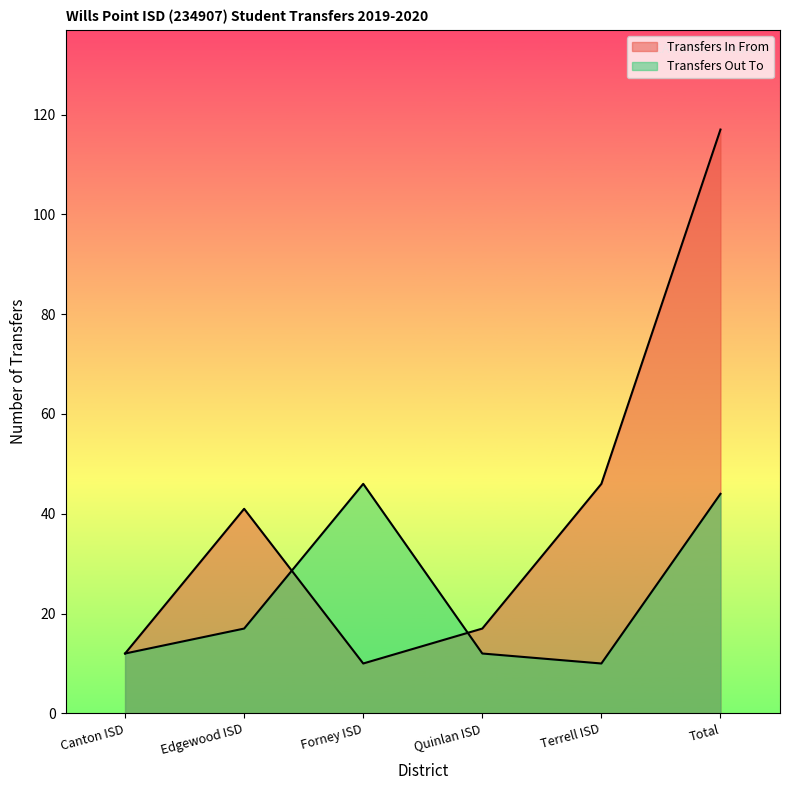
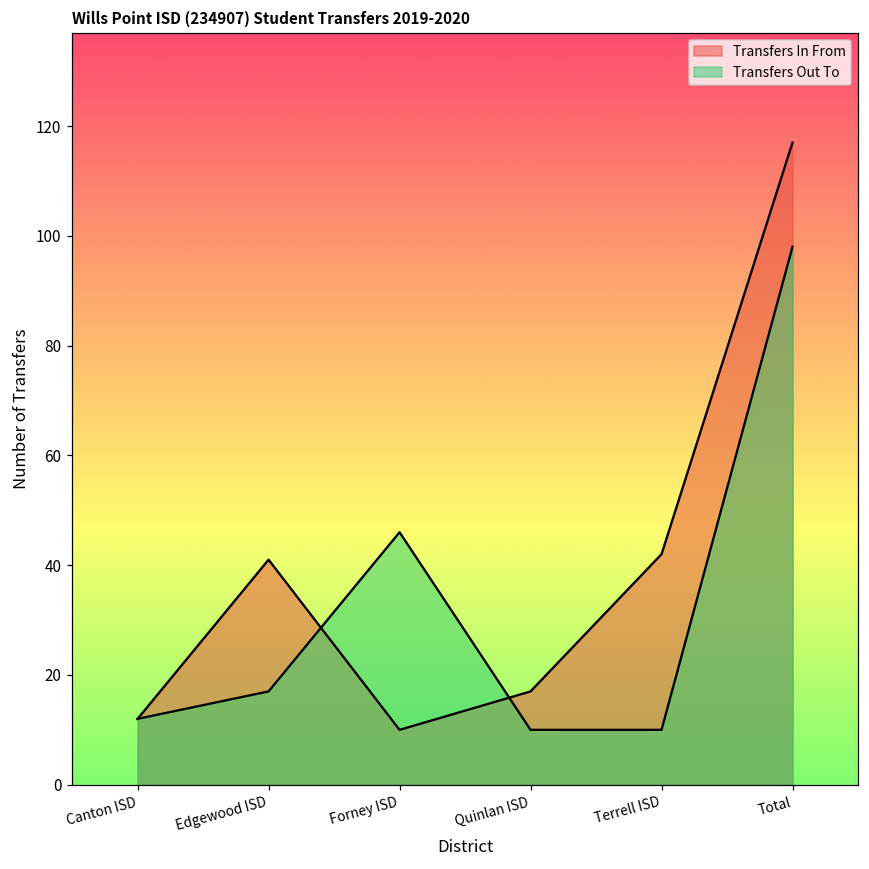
Transfers Out To, Quinlan ISD: 12 -> 10
Transfers In From, Terrell ISD: 46 -> 42
Transfers Out To, Total: 44 -> 98
